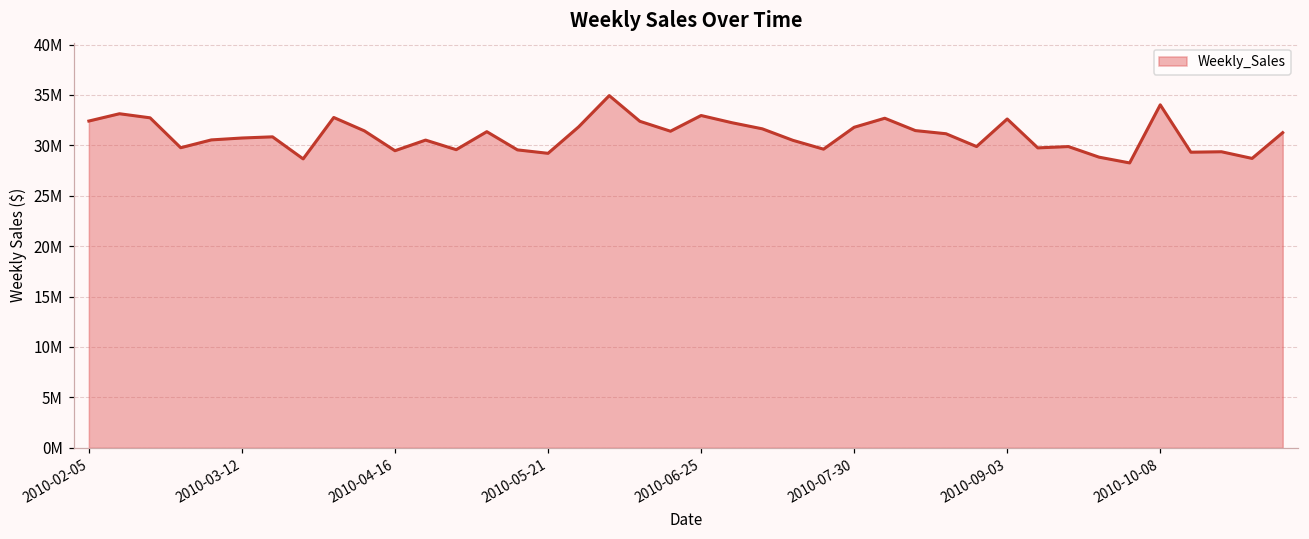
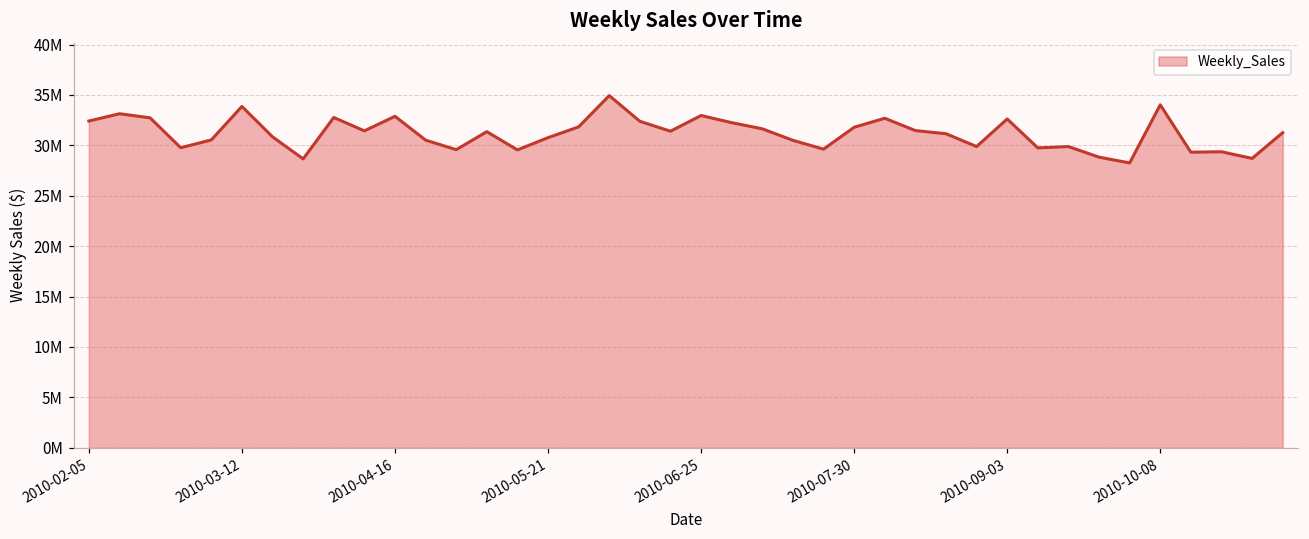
2010-03-12: 31000000 -> 34000000
2010-04-16: 29000000 -> 33000000
2010-05-21: 29000000 -> 31000000
